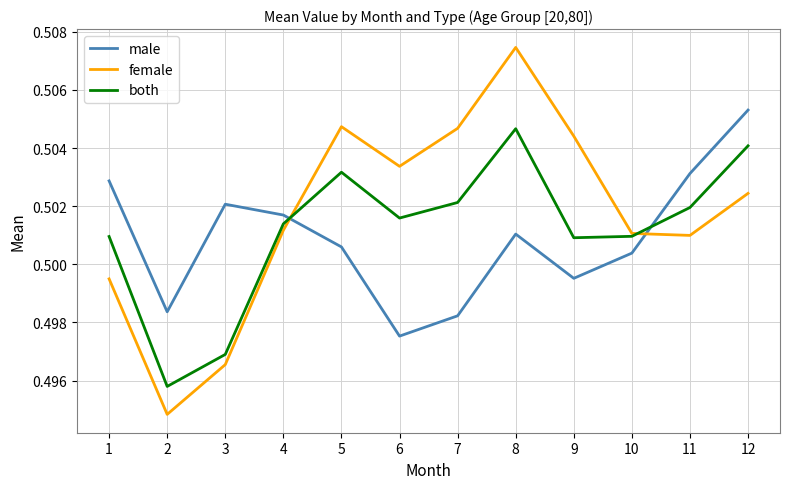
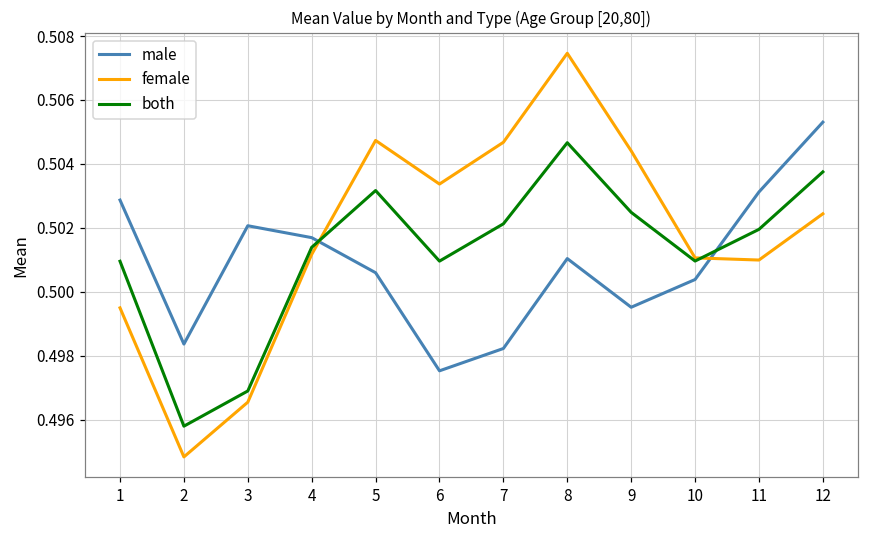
both, 6: 0.5016 -> 0.5010
both, 9: 0.5009 -> 0.5025
both, 12: 0.5041 -> 0.5038
